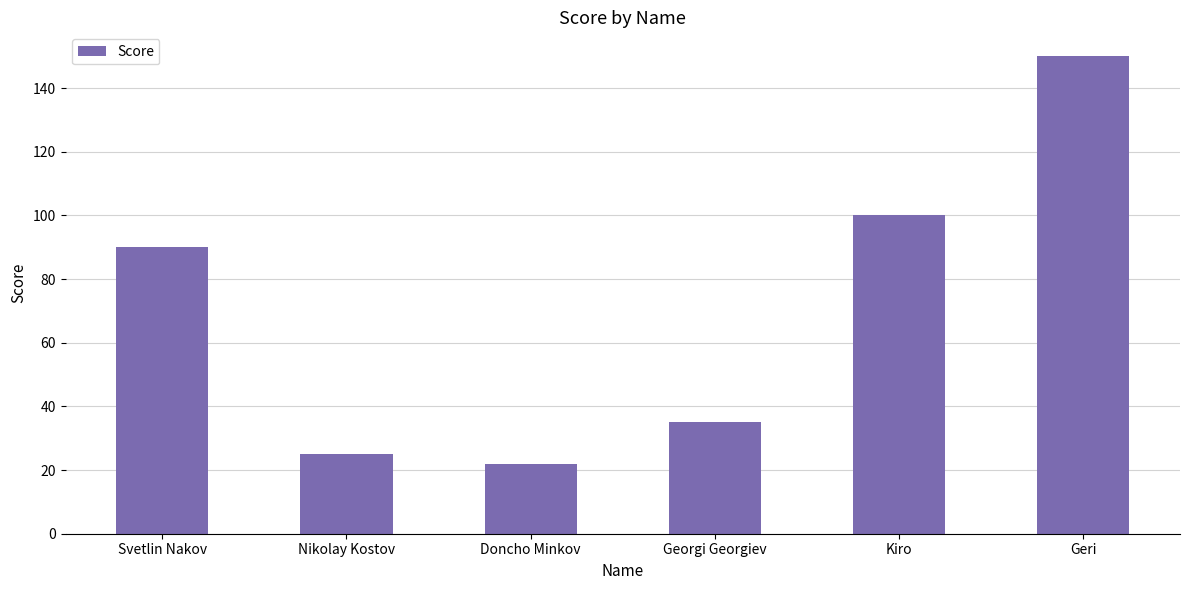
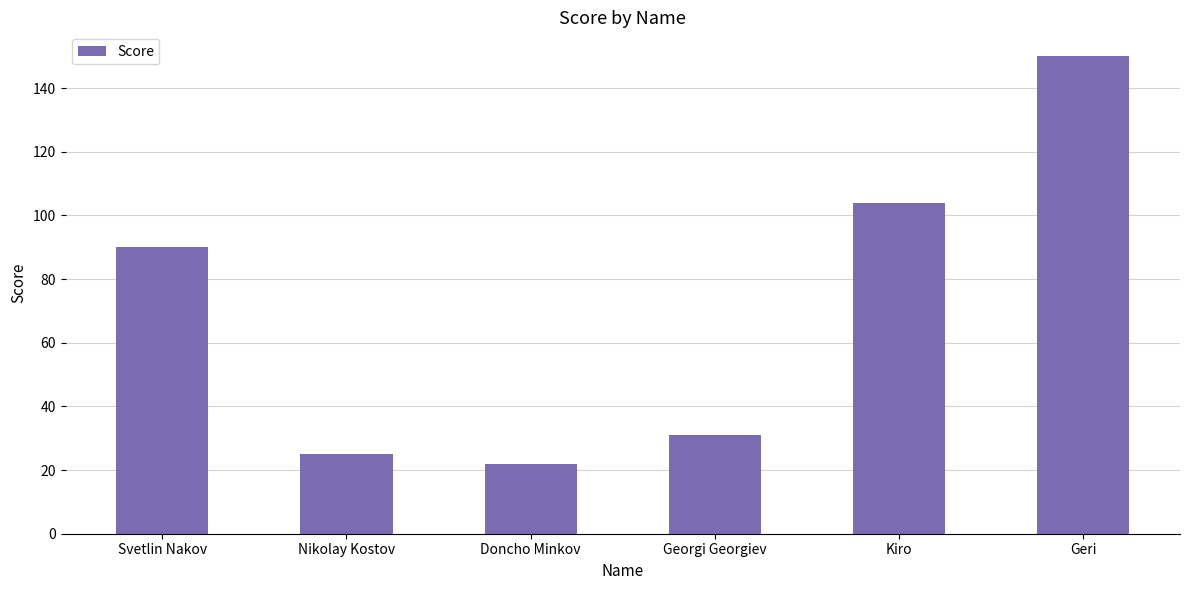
Georgi Georgiev: 35 -> 31
Kiro: 100 -> 104
